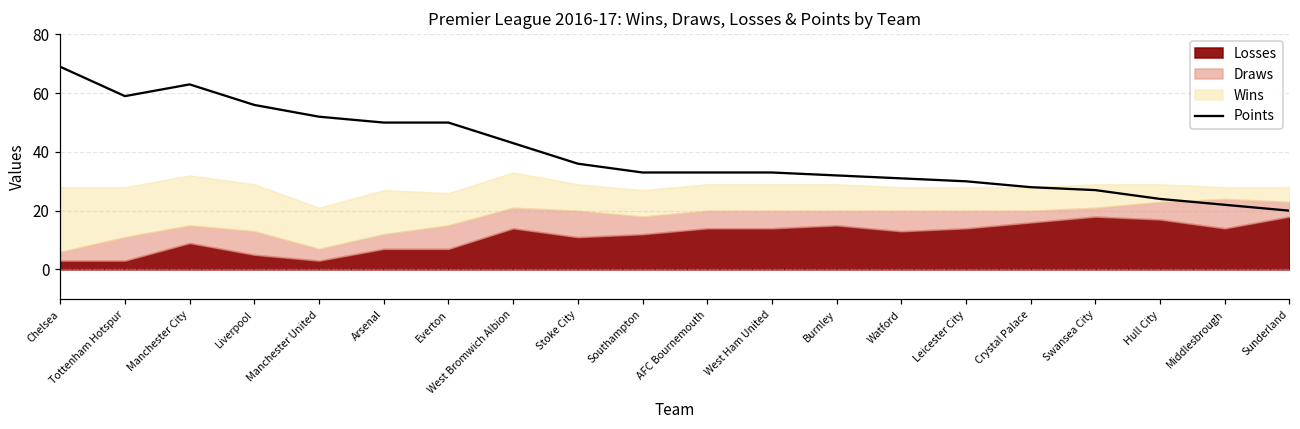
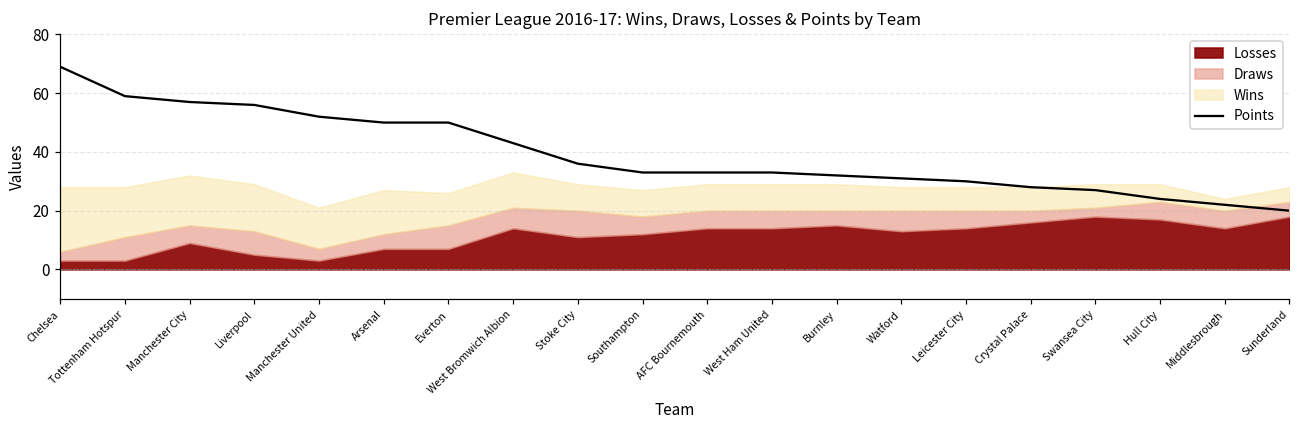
Points, Manchester City: 63 -> 57
Draws, Middlesbrough: 10 -> 6
